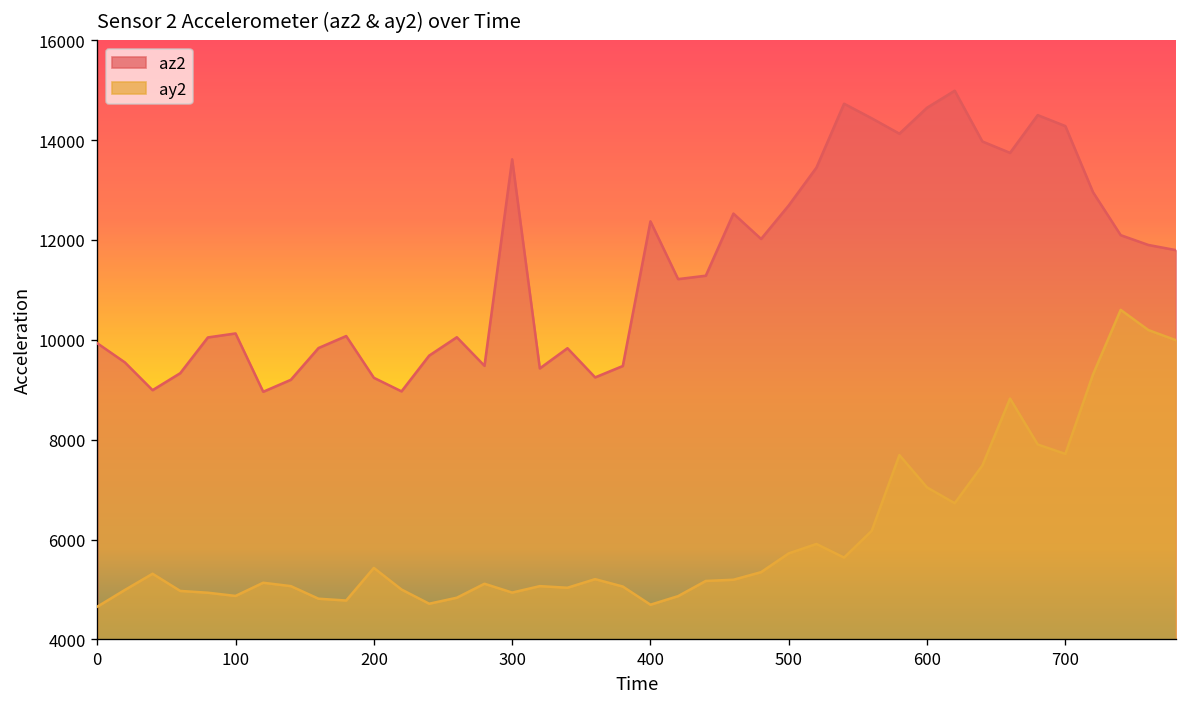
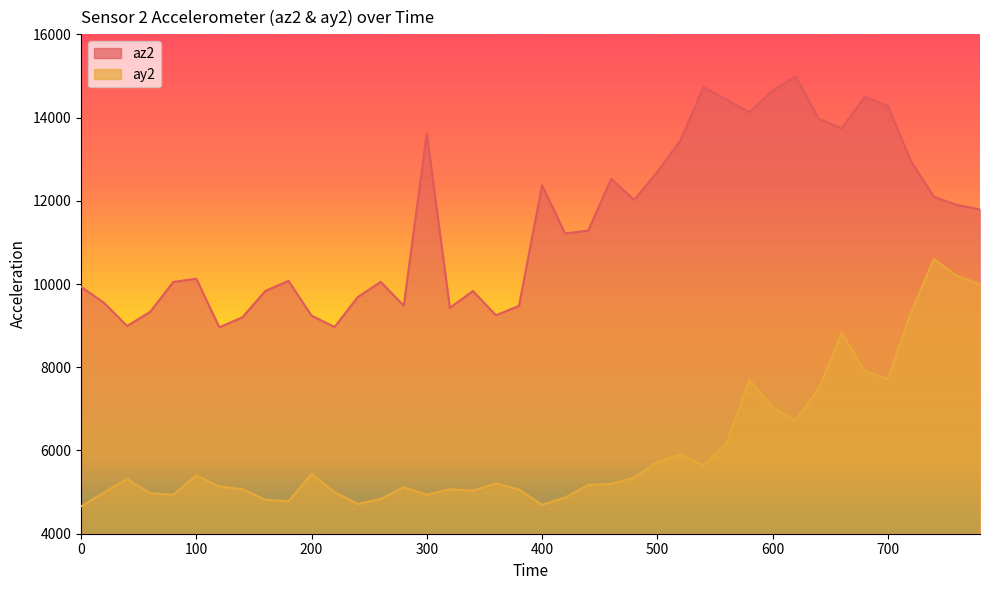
ay2, 100: 4900 -> 5400
